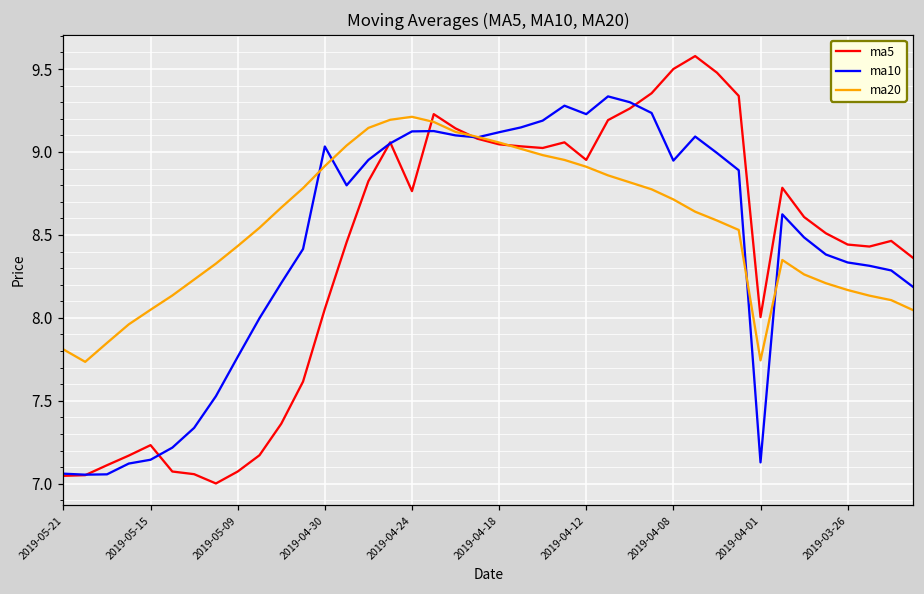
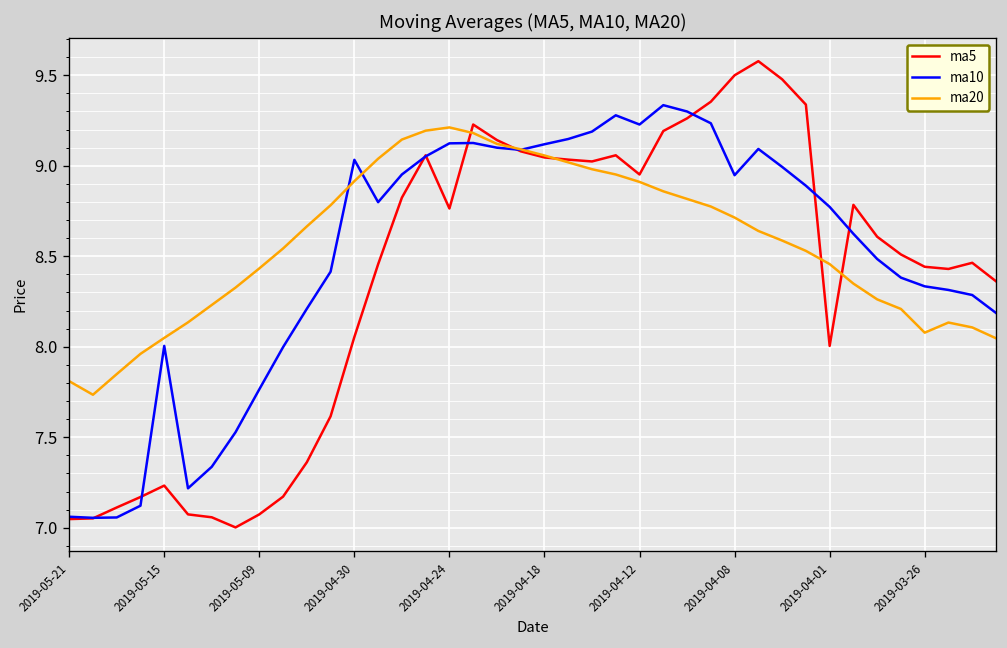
ma10, 2019-05-15: 7.15 -> 8.01
ma10, 2019-04-01: 7.13 -> 8.77
ma20, 2019-04-01: 7.74 -> 8.46
ma20, 2019-03-26: 8.17 -> 8.08
